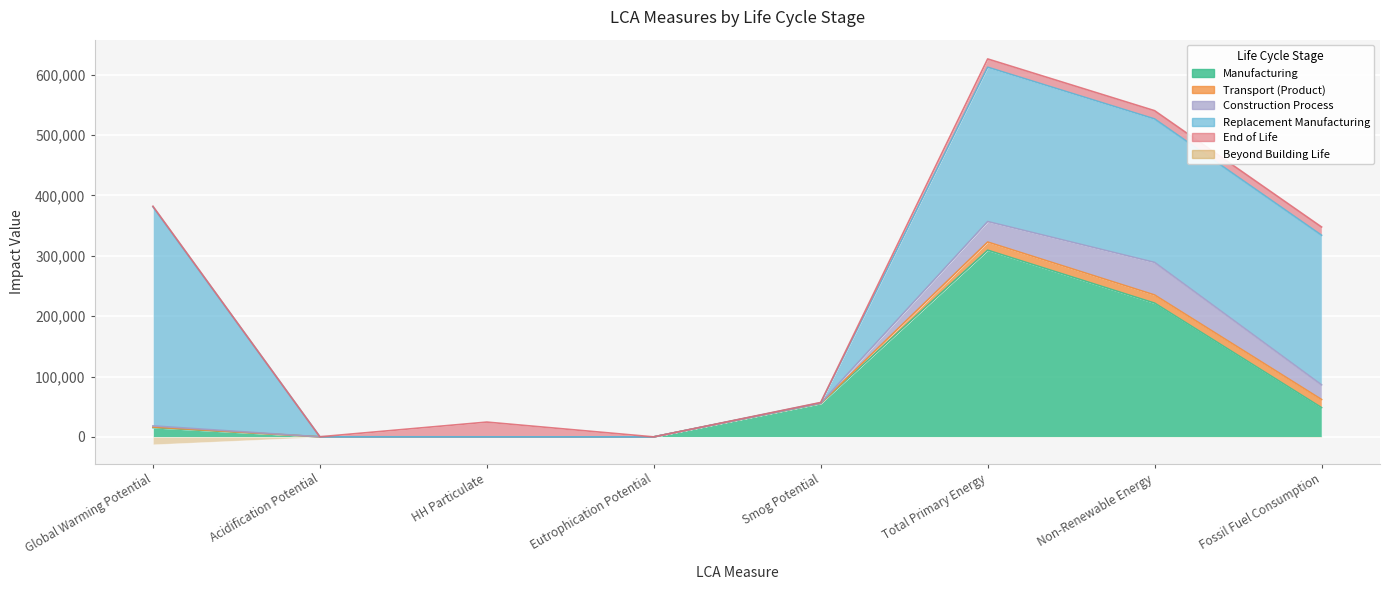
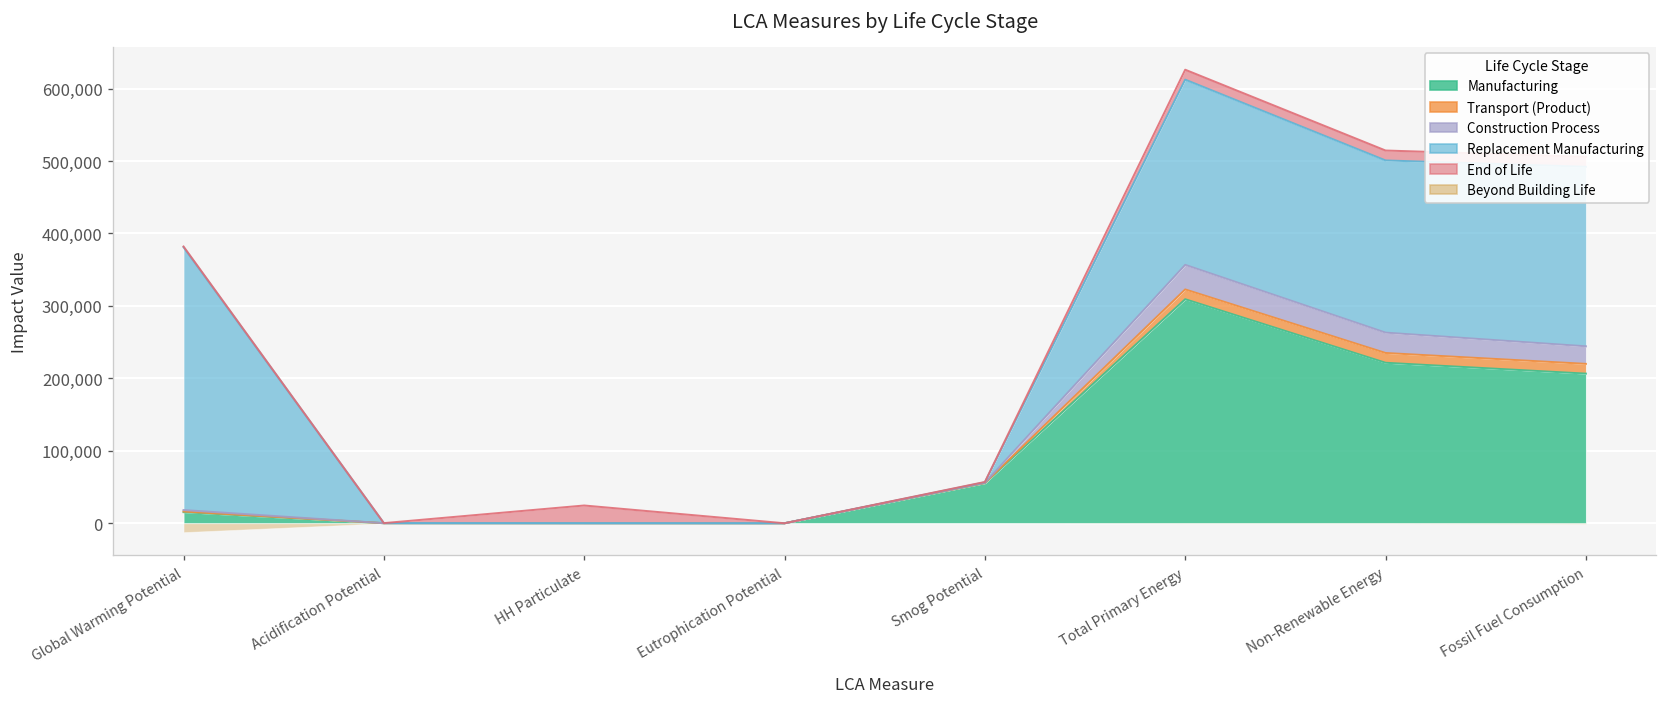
Construction Process, Non-Renewable Energy: 50,000 -> 30,000
Manufacturing, Fossil Fuel Consumption: 50,000 -> 210,000
